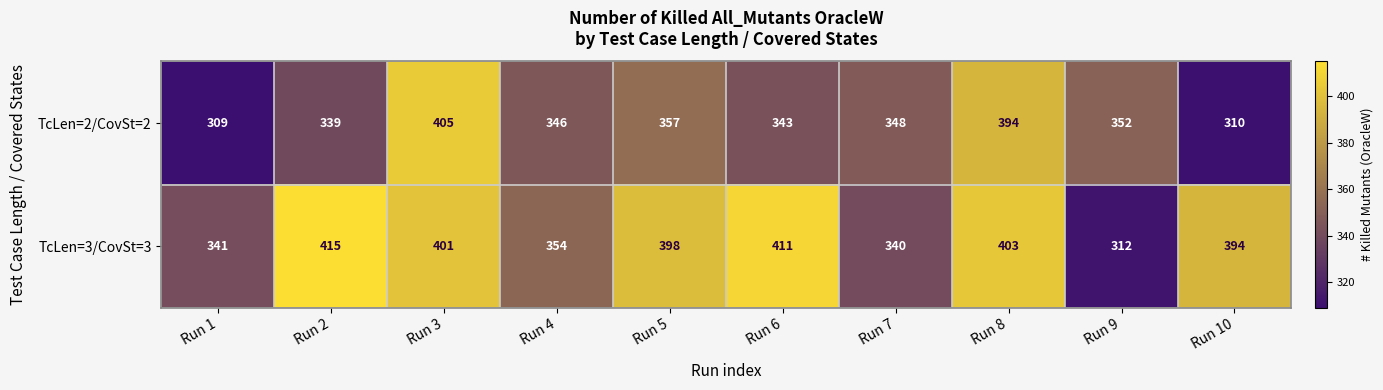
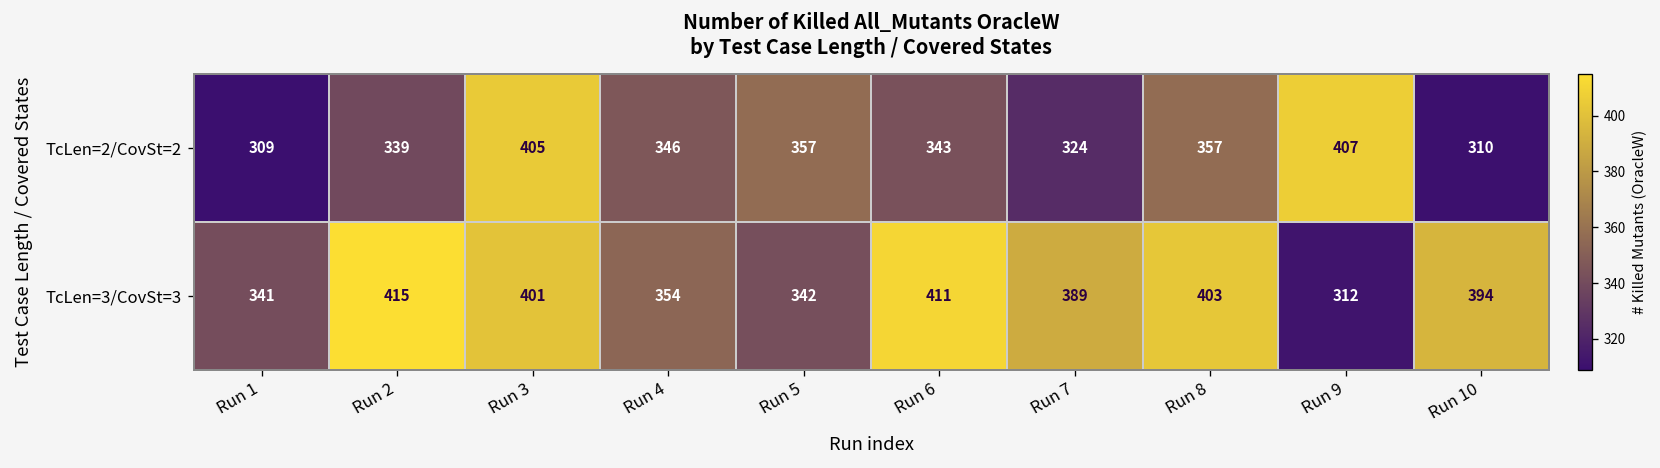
TcLen=2/CovSt=2, Run 7: 348 -> 324
TcLen=2/CovSt=2, Run 8: 394 -> 357
TcLen=2/CovSt=2, Run 9: 352 -> 407
TcLen=3/CovSt=3, Run 5: 398 -> 342
TcLen=3/CovSt=3, Run 7: 340 -> 389
